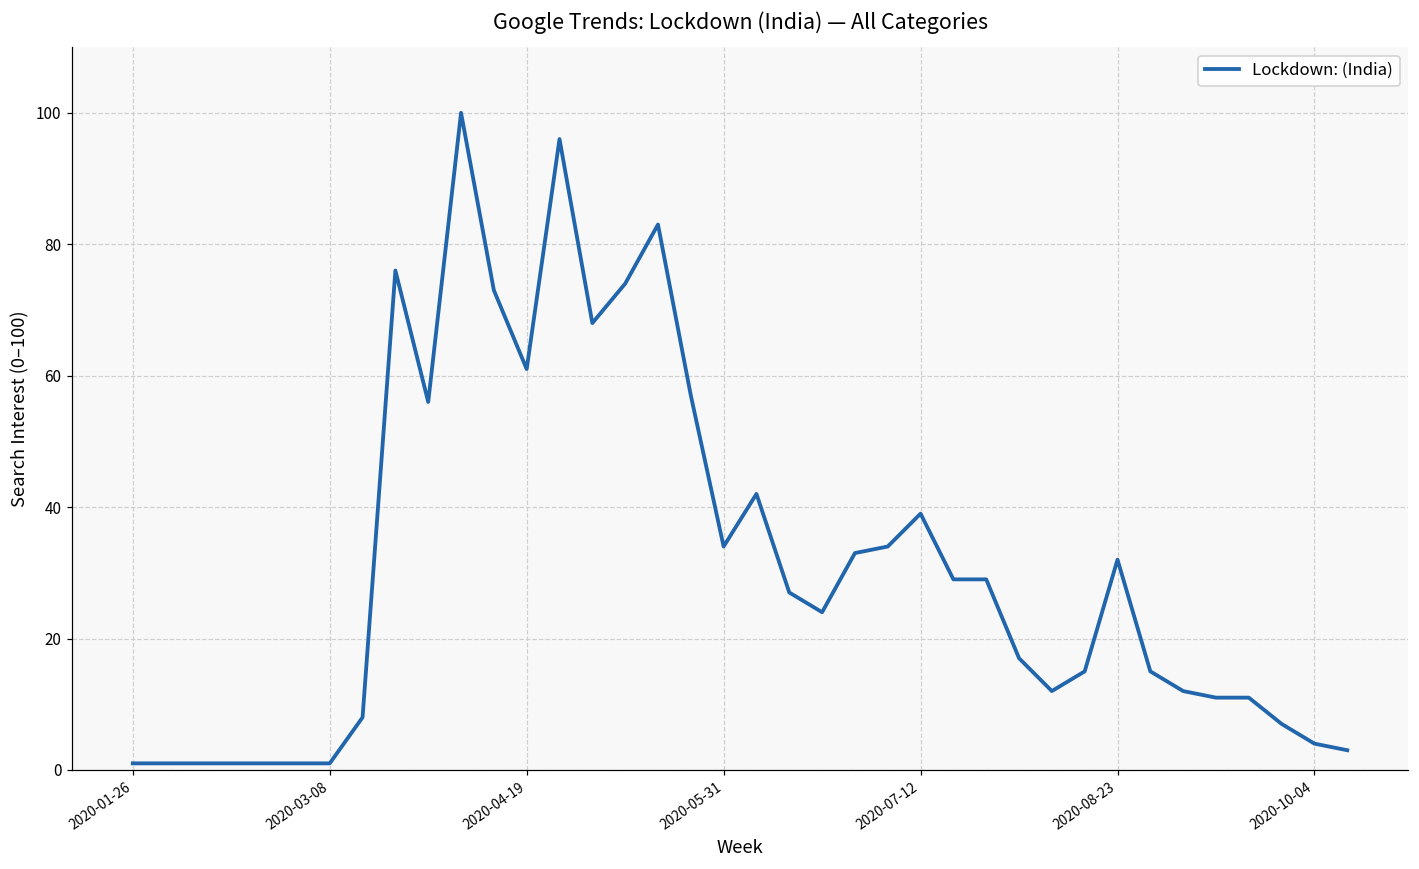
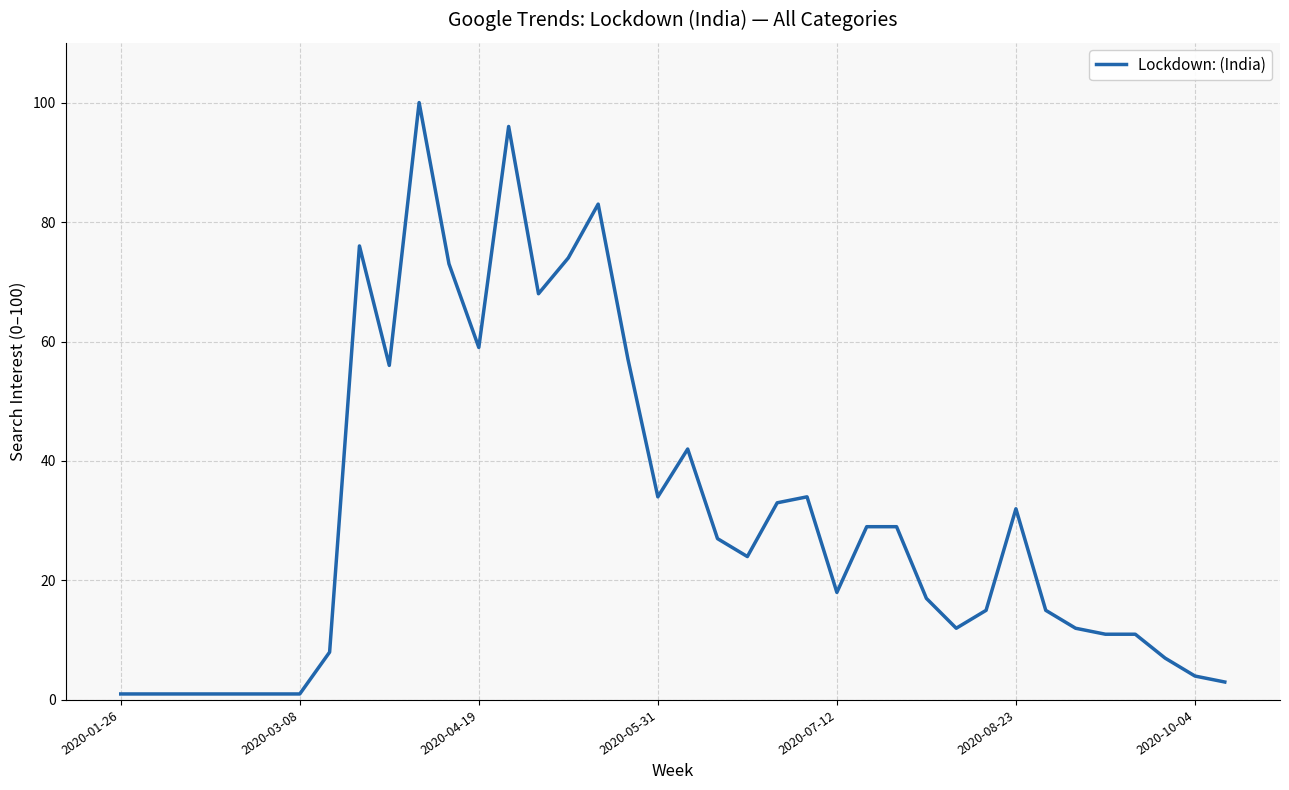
2020-04-19: 61 -> 59
2020-07-12: 39 -> 18
